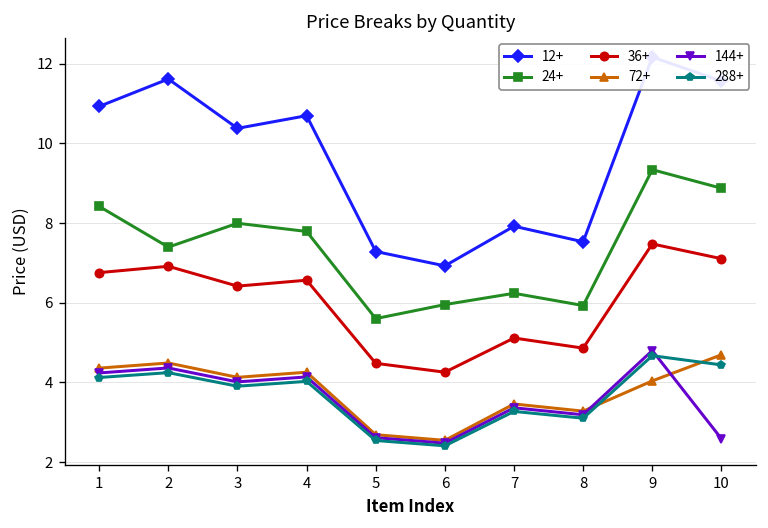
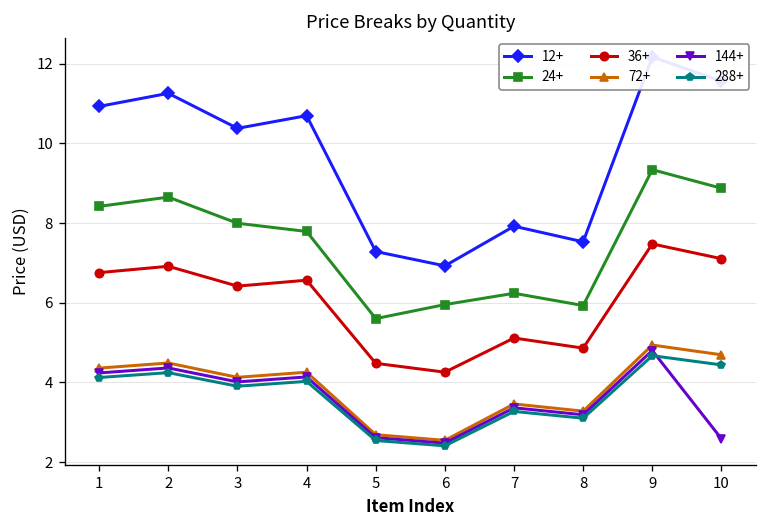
12+, 2: 11.6 -> 11.3
24+, 2: 7.4 -> 8.7
72+, 9: 4.0 -> 4.9
